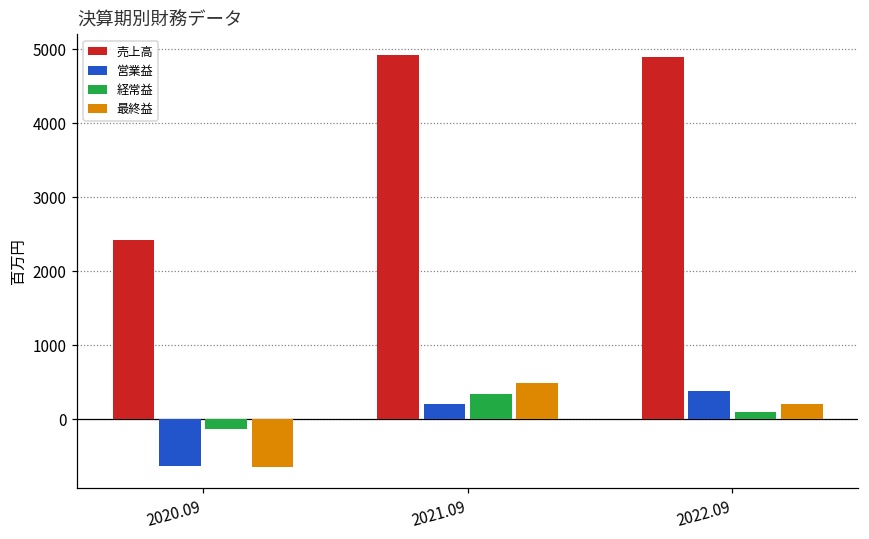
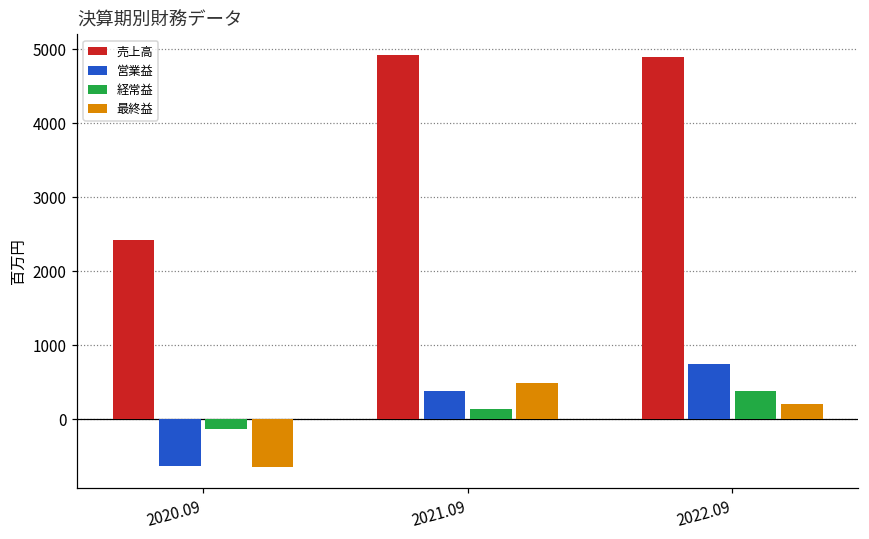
営業益, 2021.09: 200 -> 400
経常益, 2021.09: 300 -> 100
営業益, 2022.09: 400 -> 700
経常益, 2022.09: 100 -> 400
